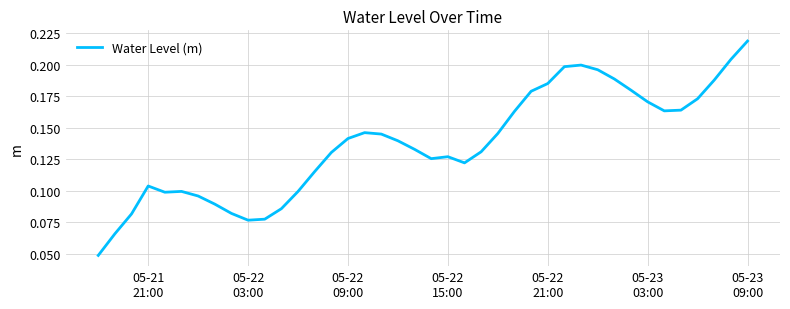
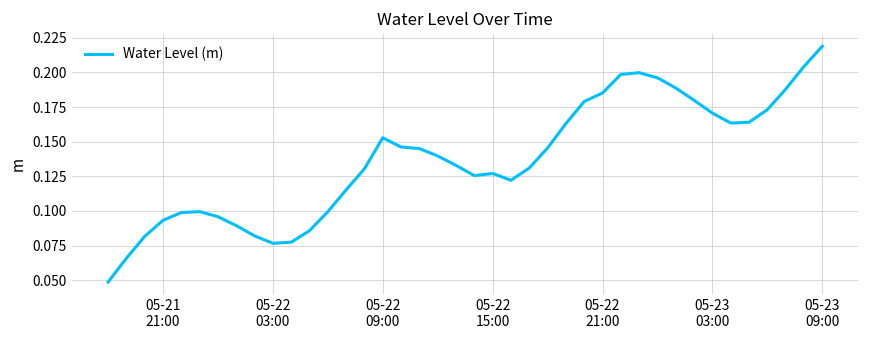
05-21 21:00: 0.104 -> 0.093
05-22 09:00: 0.142 -> 0.153
